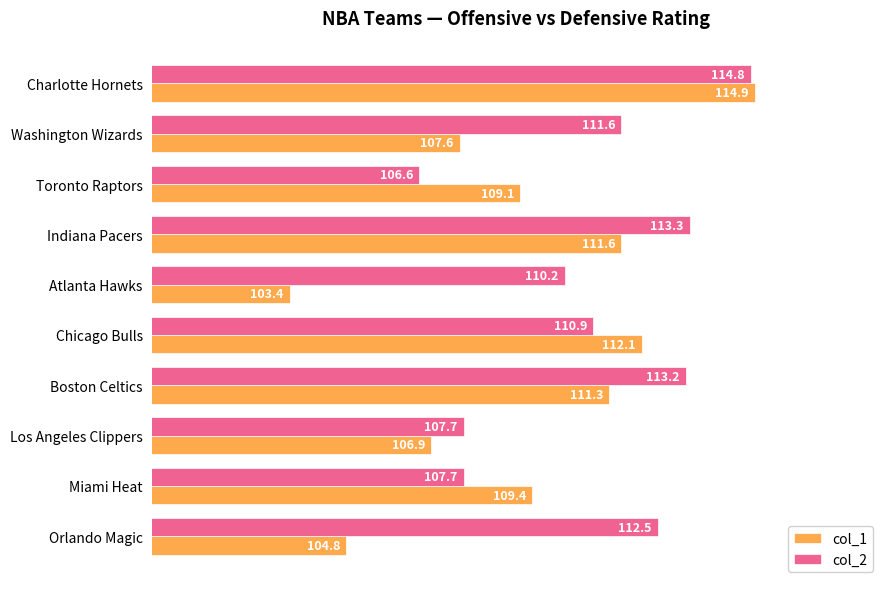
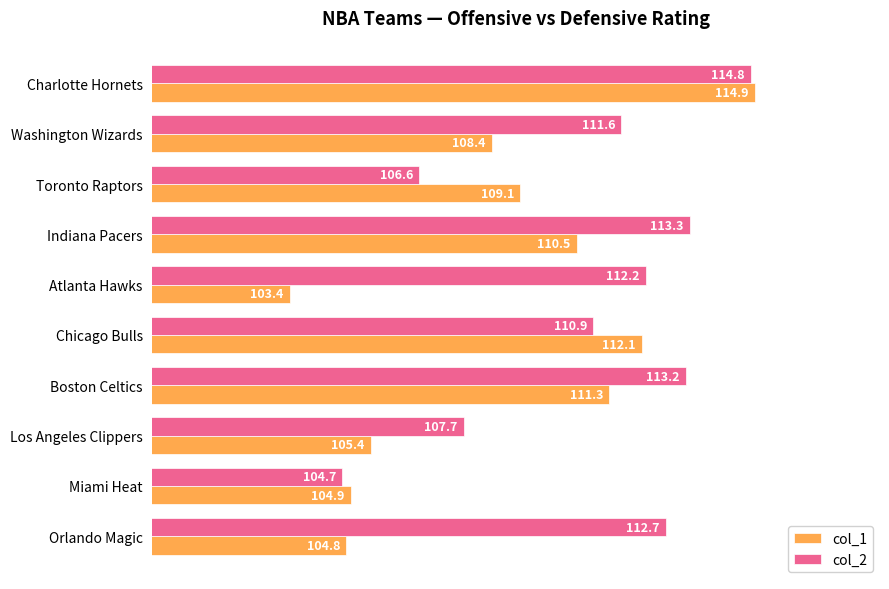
col_1, Washington Wizards: 107.6 -> 108.4
col_1, Indiana Pacers: 111.6 -> 110.5
col_2, Atlanta Hawks: 110.2 -> 112.2
col_1, Los Angeles Clippers: 106.9 -> 105.4
col_2, Miami Heat: 107.7 -> 104.7
col_1, Miami Heat: 109.4 -> 104.9
col_2, Orlando Magic: 112.5 -> 112.7
